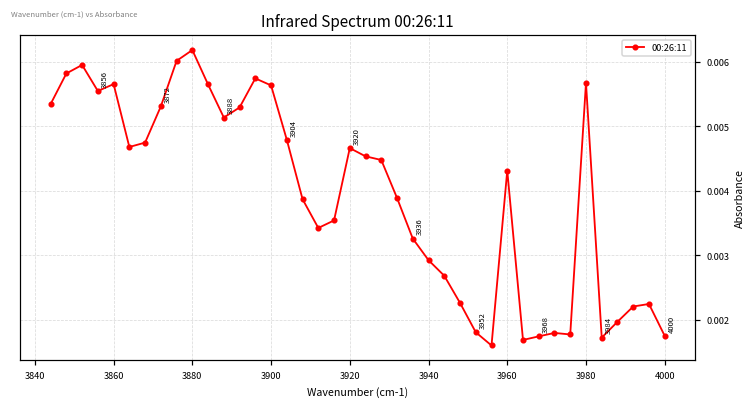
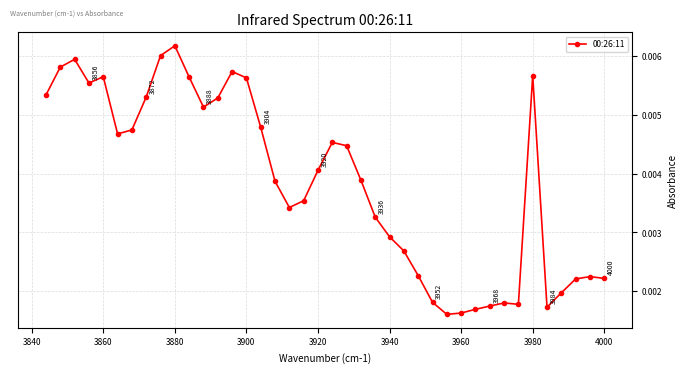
3920: 0.0047 -> 0.0041
3960: 0.0043 -> 0.0016
4000: 0.0018 -> 0.0022
